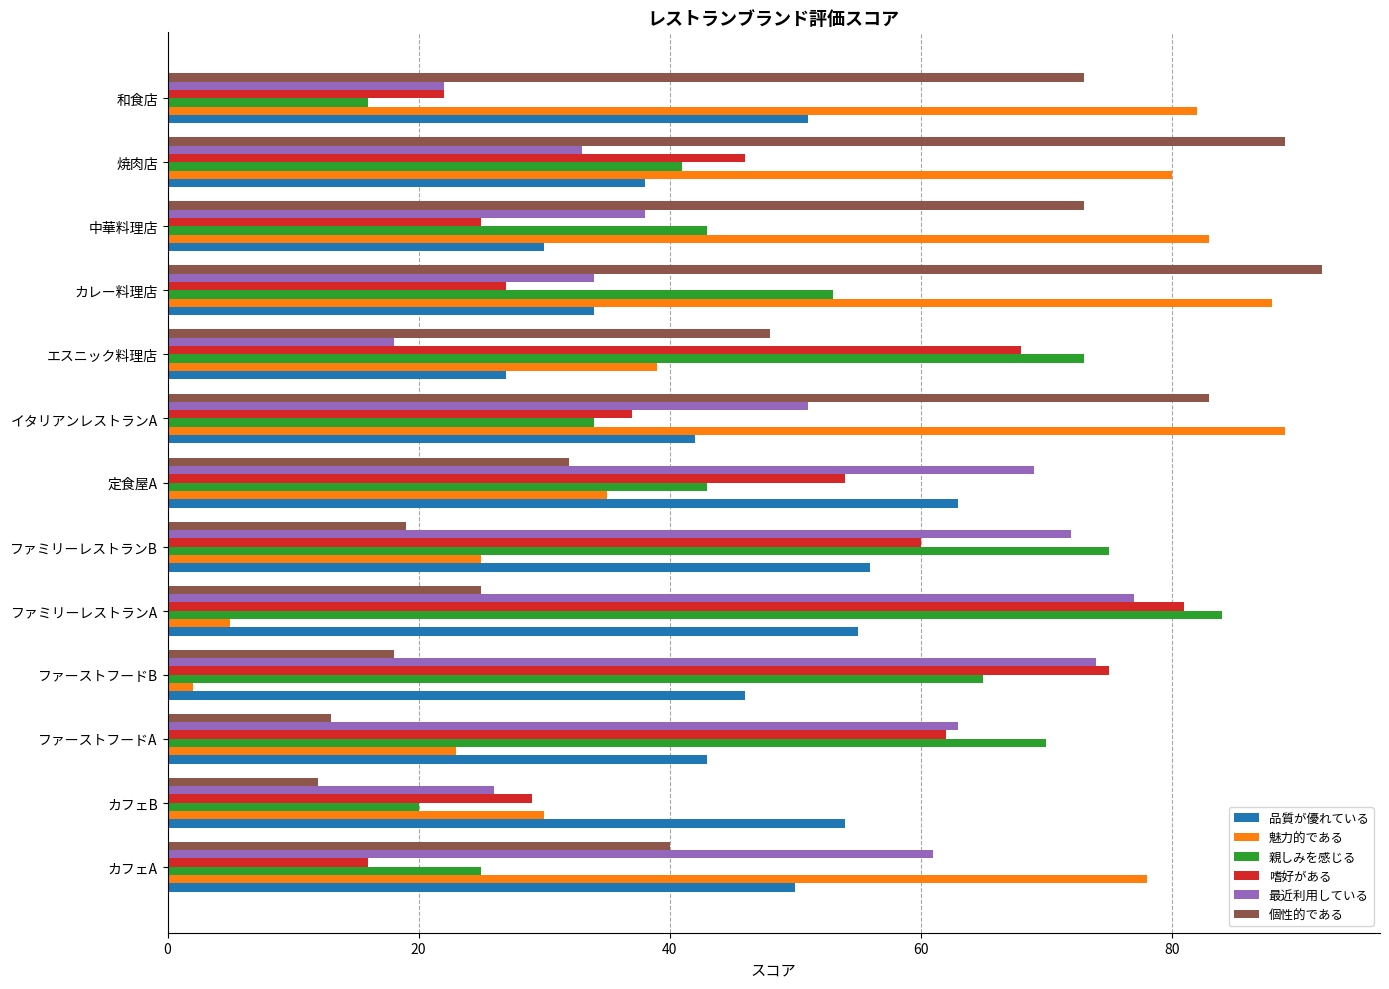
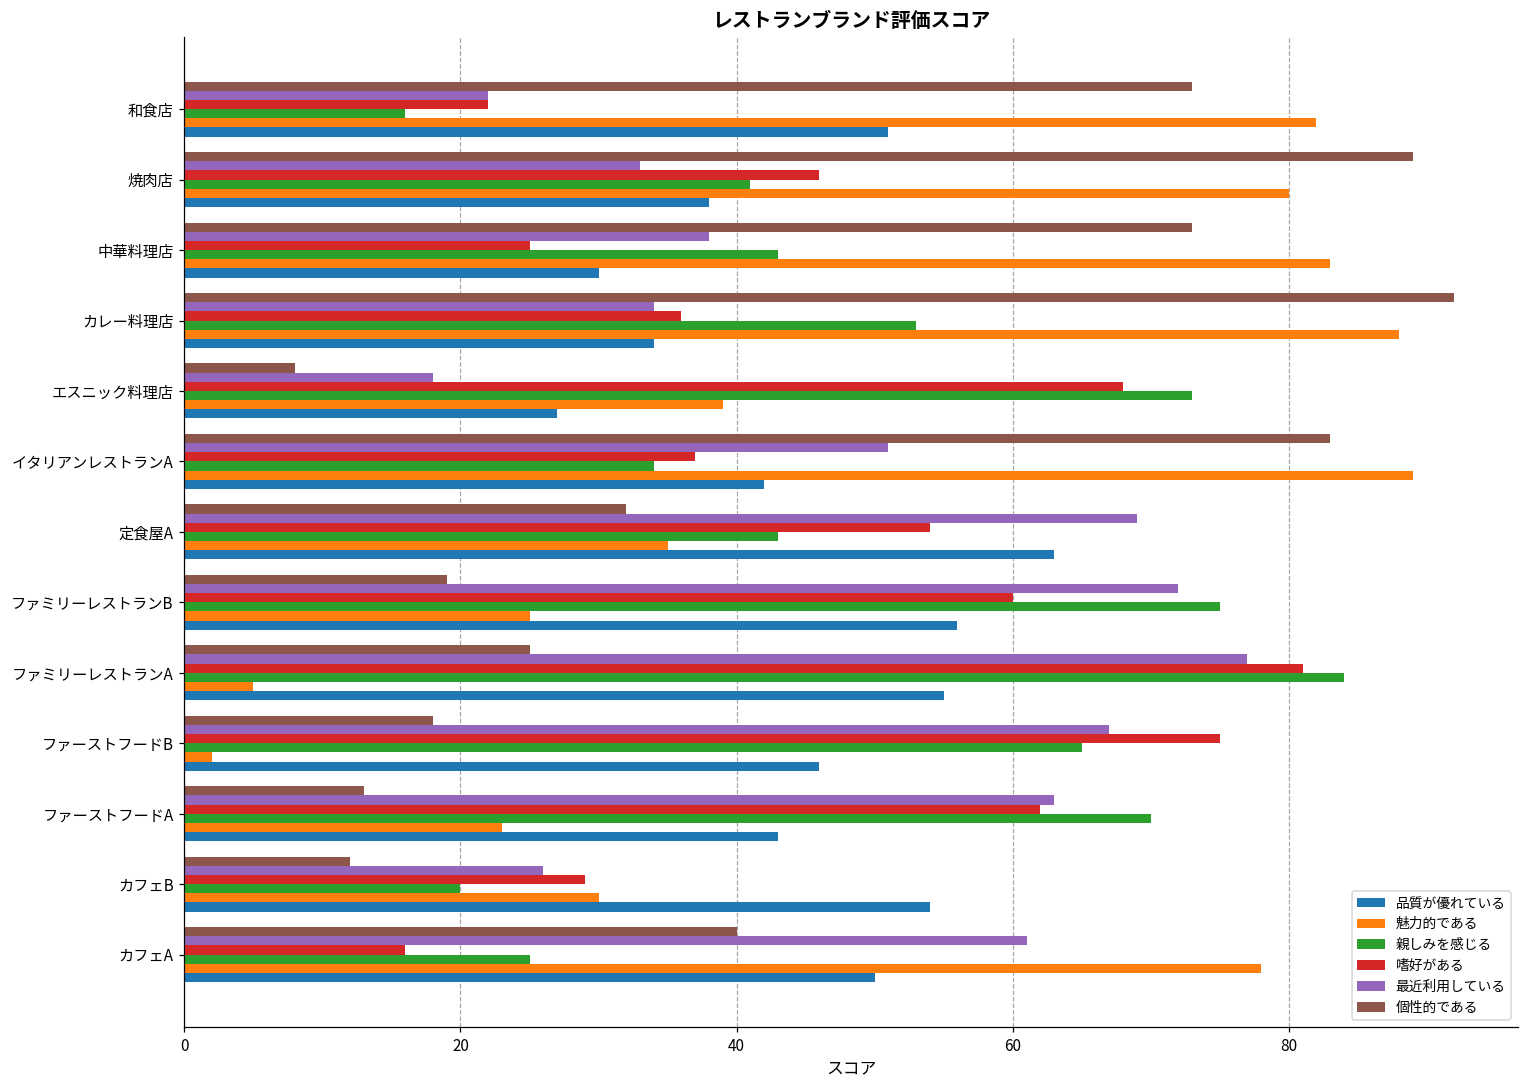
嗜好がある, カレー料理店: 27 -> 36
個性的である, エスニック料理店: 48 -> 8
最近利用している, ファーストフードB: 74 -> 67
